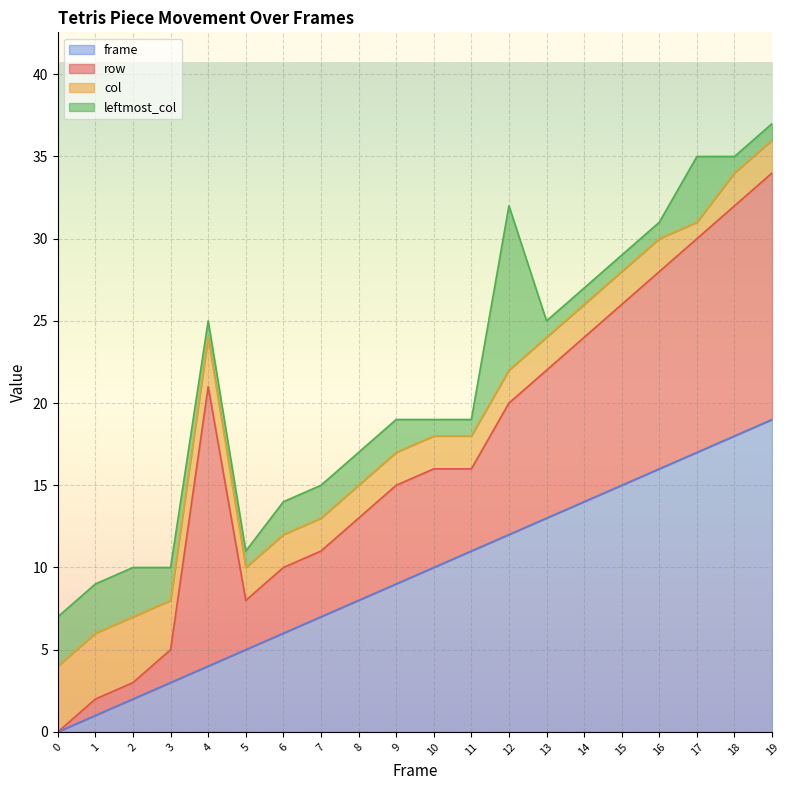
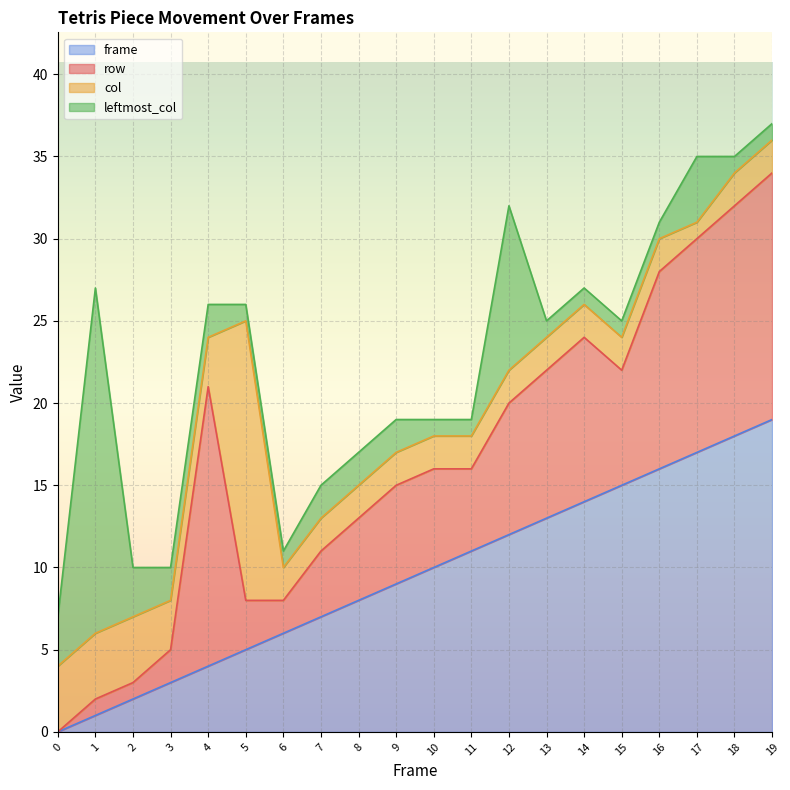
leftmost_col, 1: 3 -> 21
leftmost_col, 4: 1 -> 2
col, 5: 2 -> 17
row, 6: 4 -> 2
leftmost_col, 6: 2 -> 1
row, 15: 11 -> 7
